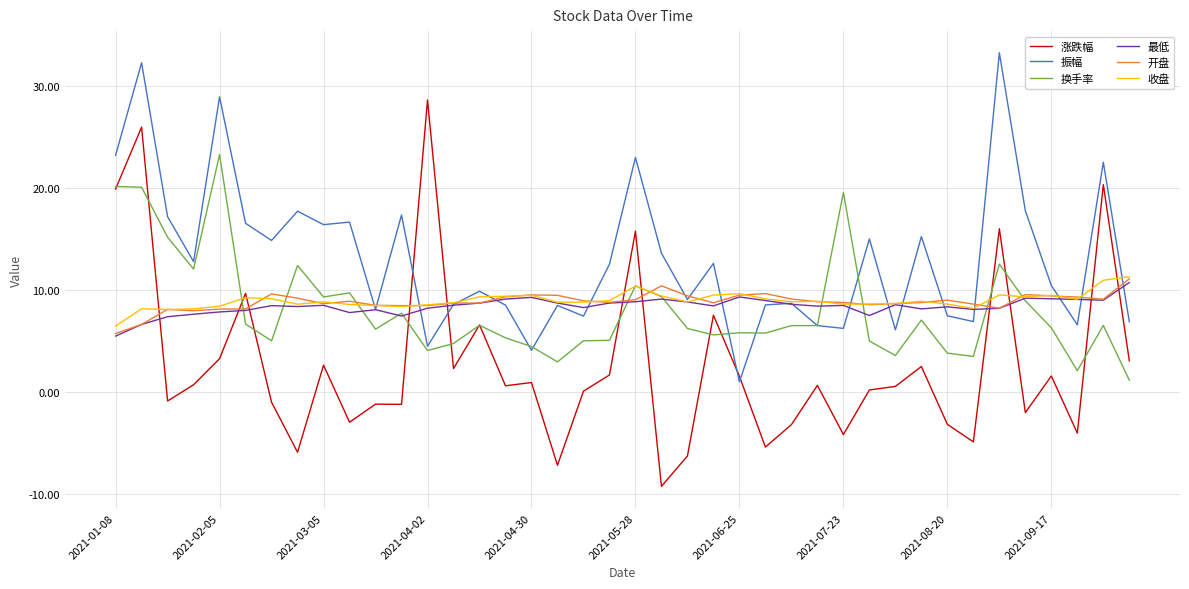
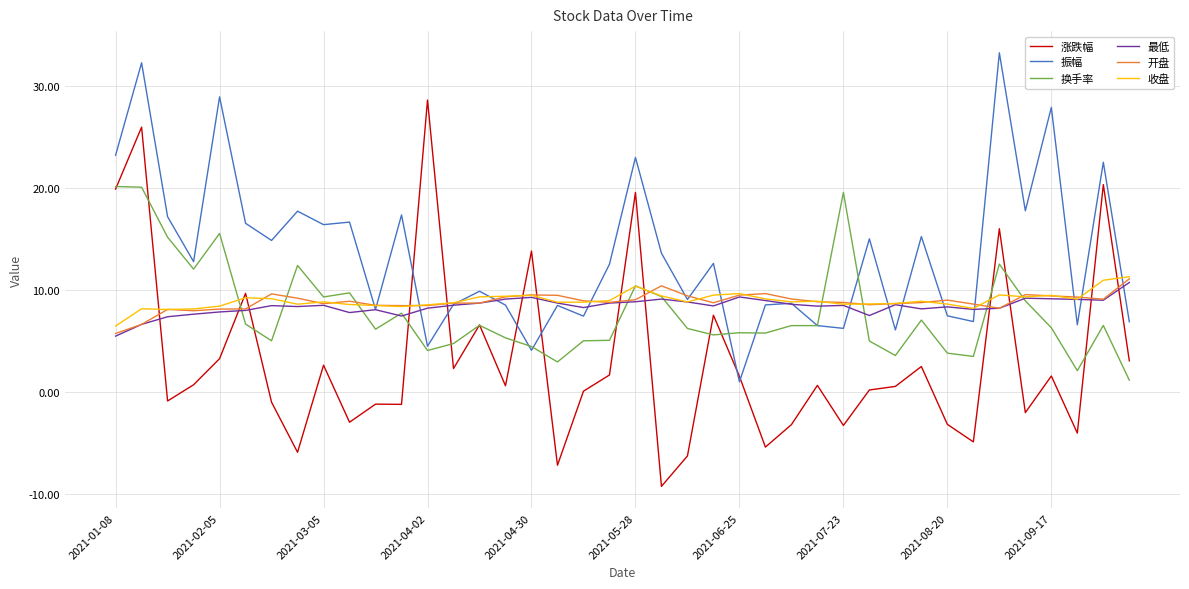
换手率, 2021-02-05: 23.3 -> 15.6
涨跌幅, 2021-04-30: 1.0 -> 13.9
涨跌幅, 2021-05-28: 15.8 -> 19.6
涨跌幅, 2021-07-23: -4.1 -> -3.3
振幅, 2021-09-17: 10.5 -> 27.9
